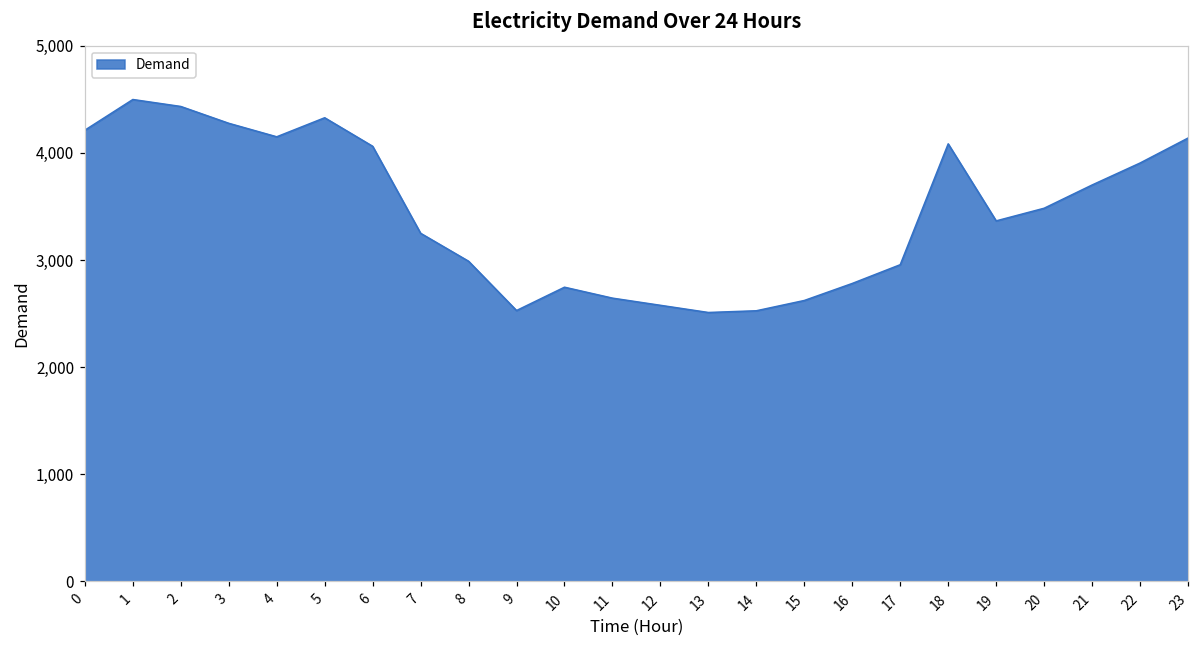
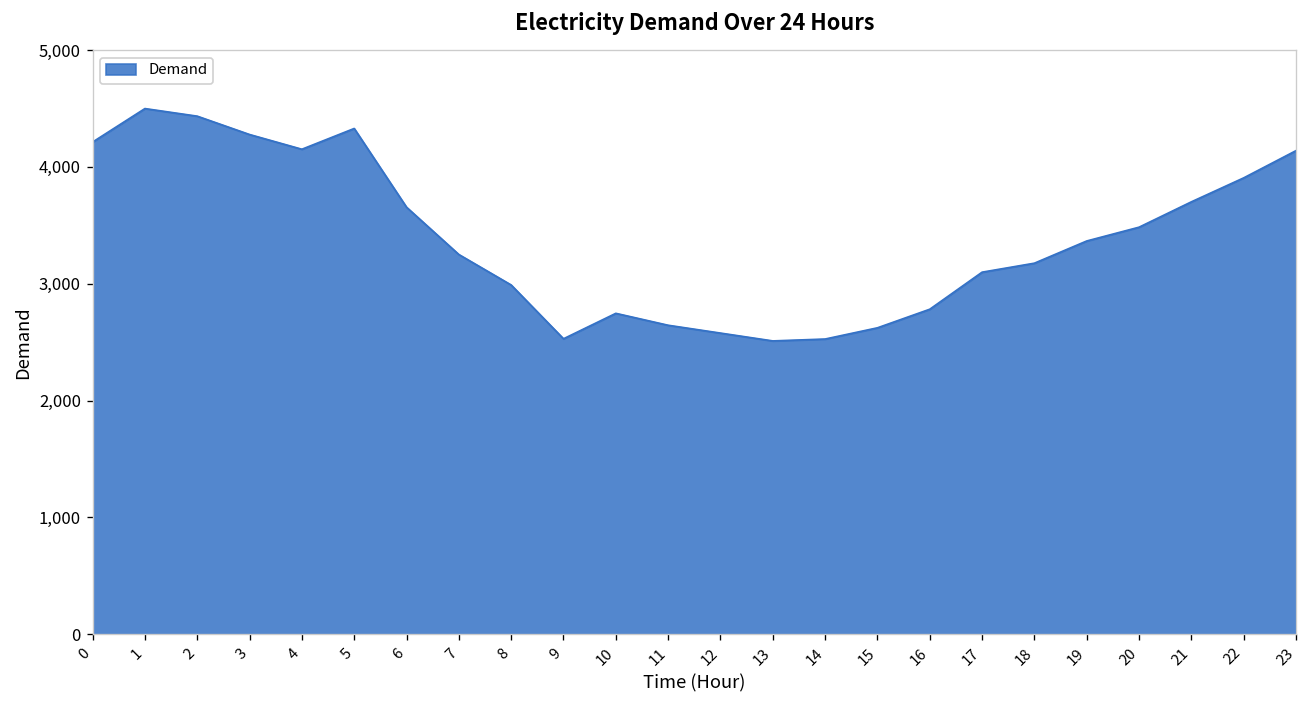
6: 4,100 -> 3,700
17: 3,000 -> 3,100
18: 4,100 -> 3,200
